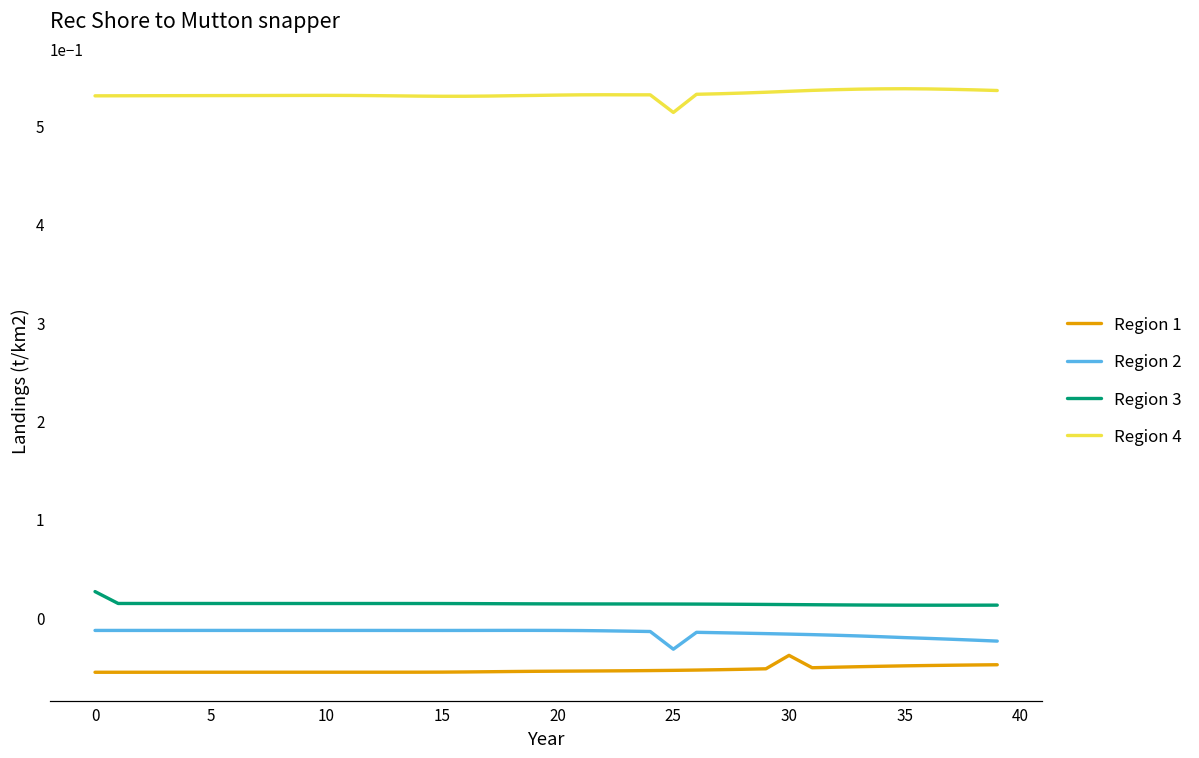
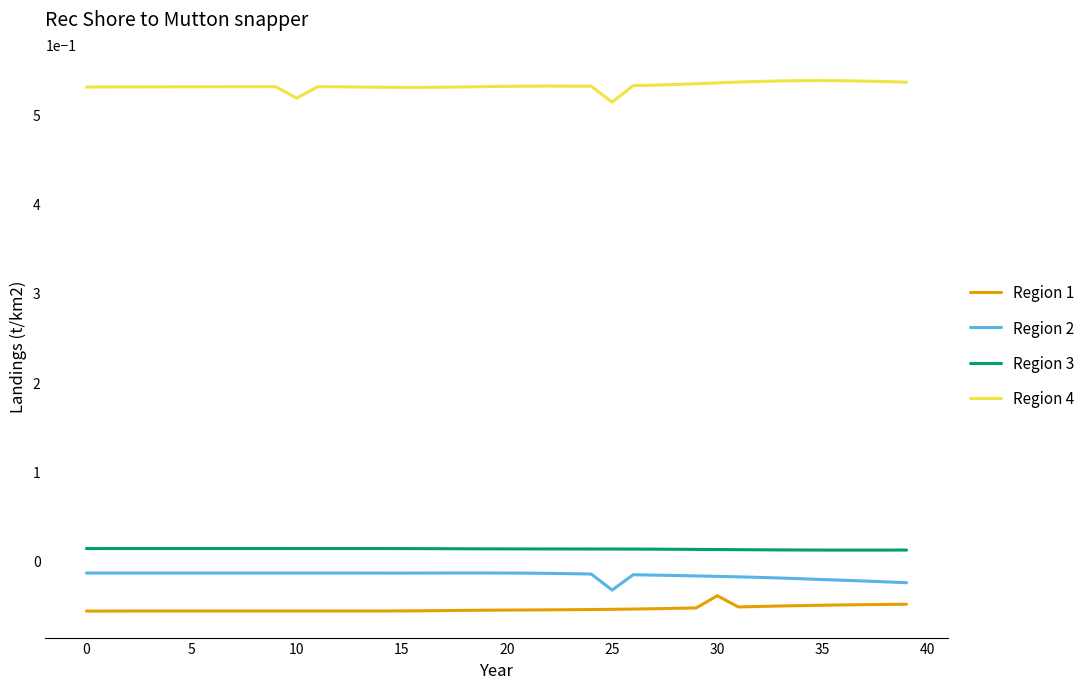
Region 3, 0: 0.03 -> 0.01
Region 4, 10: 0.53 -> 0.52
